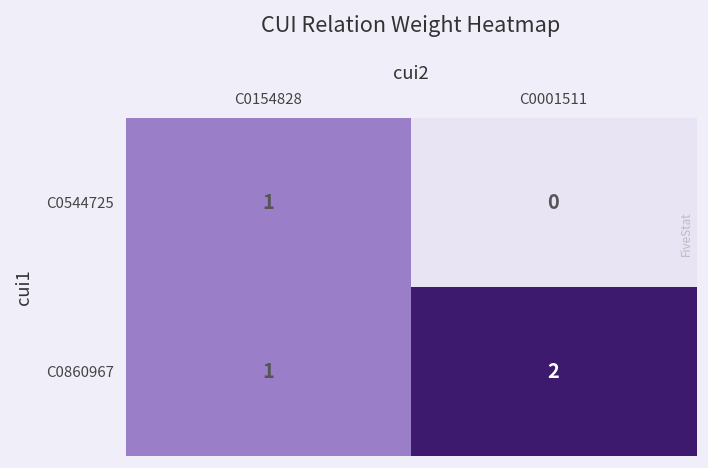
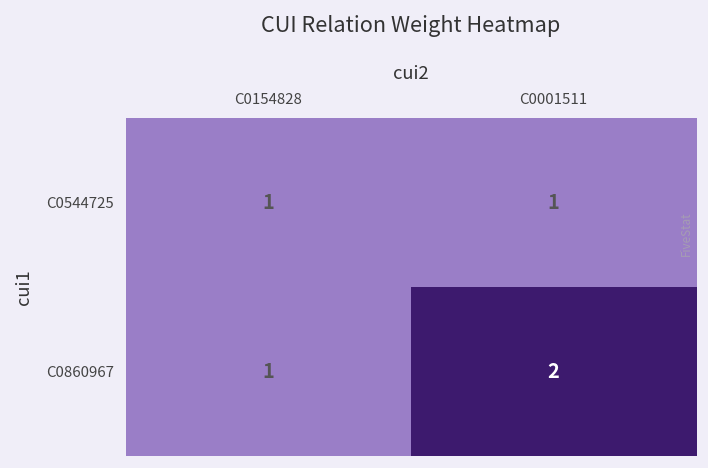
C0544725, C0001511: 0 -> 1
